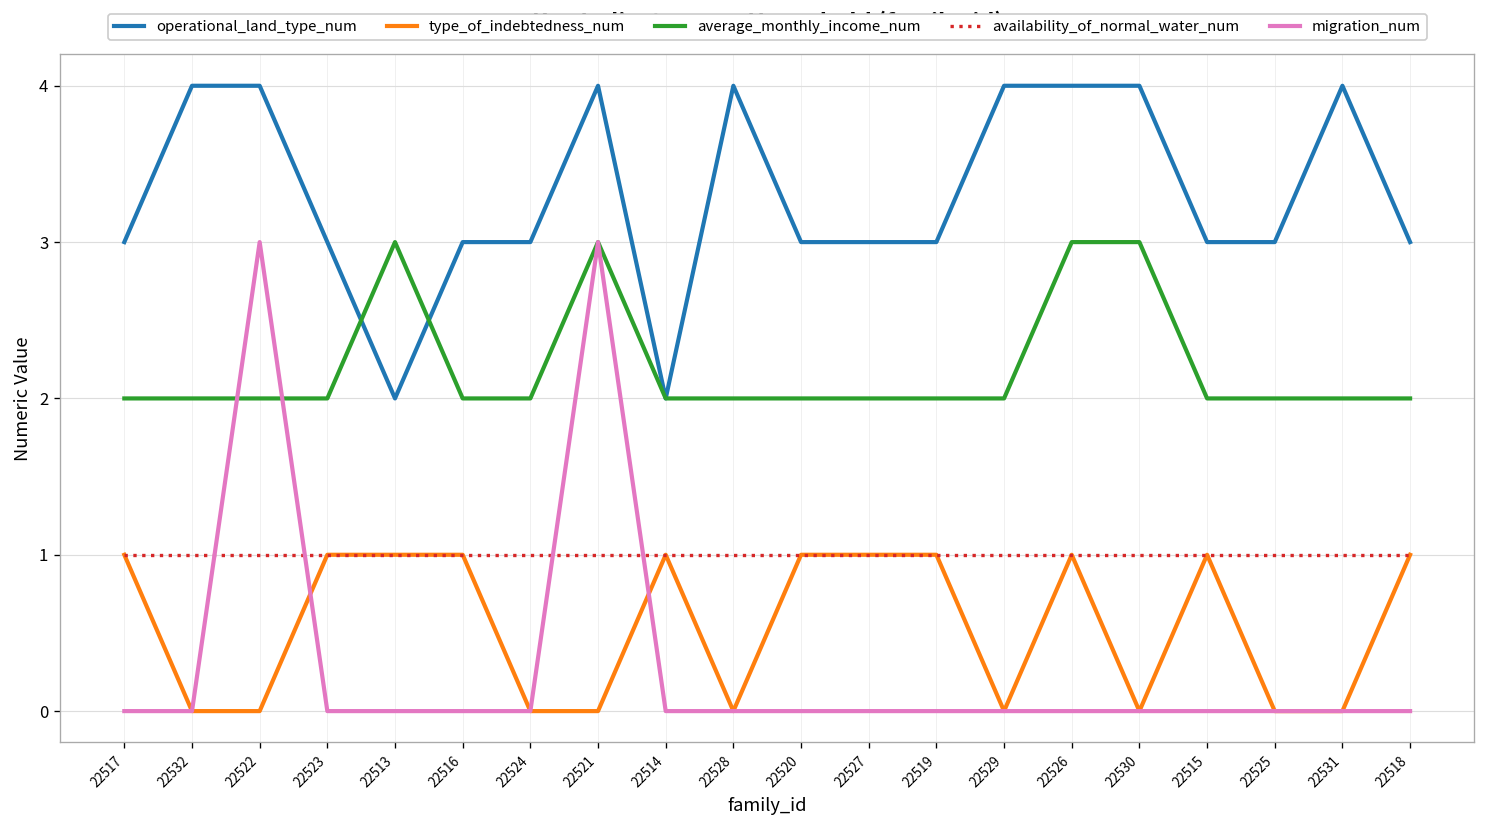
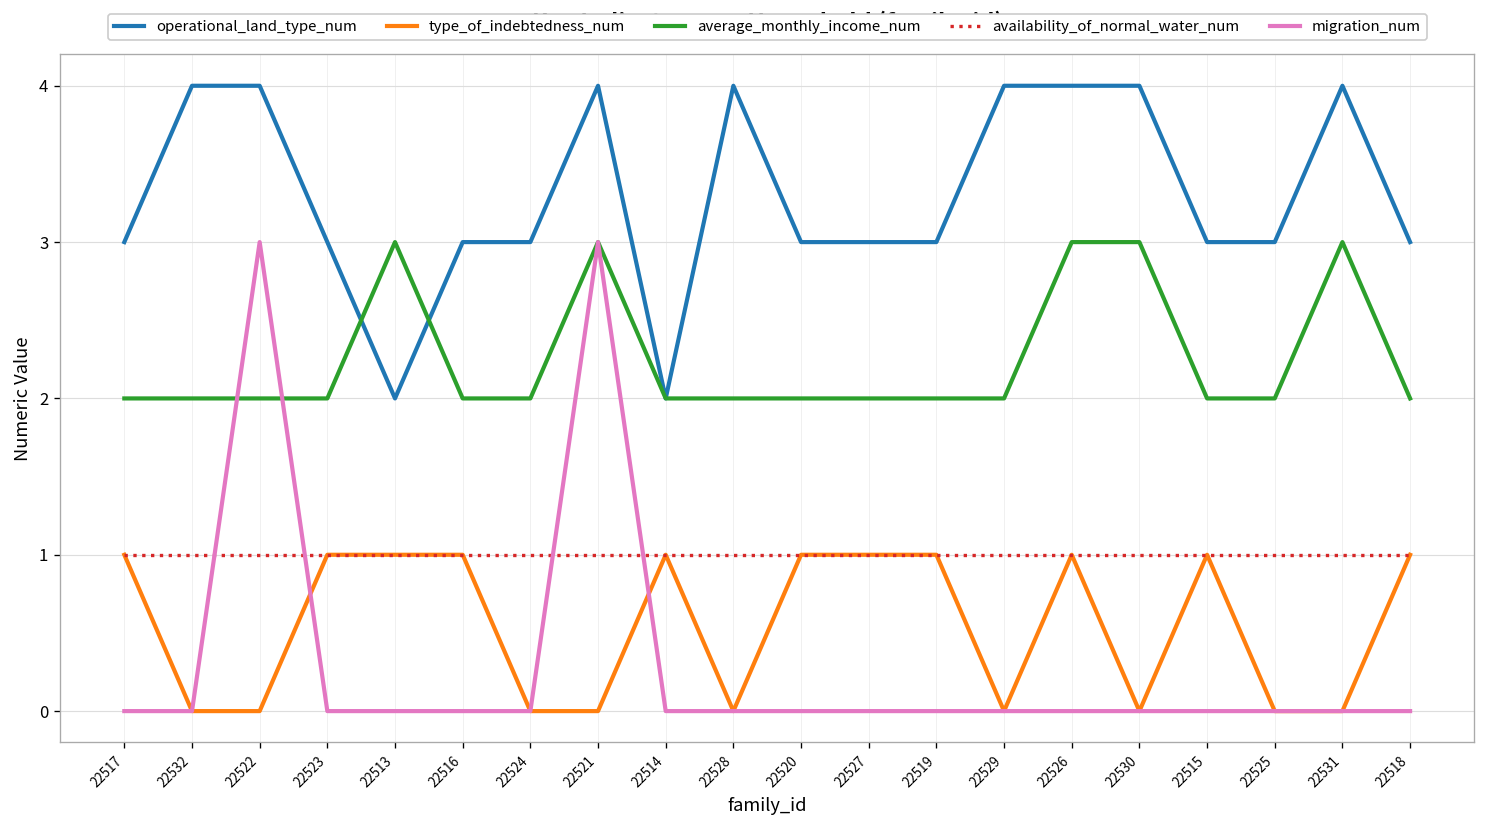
average_monthly_income_num, 22531: 2 -> 3
